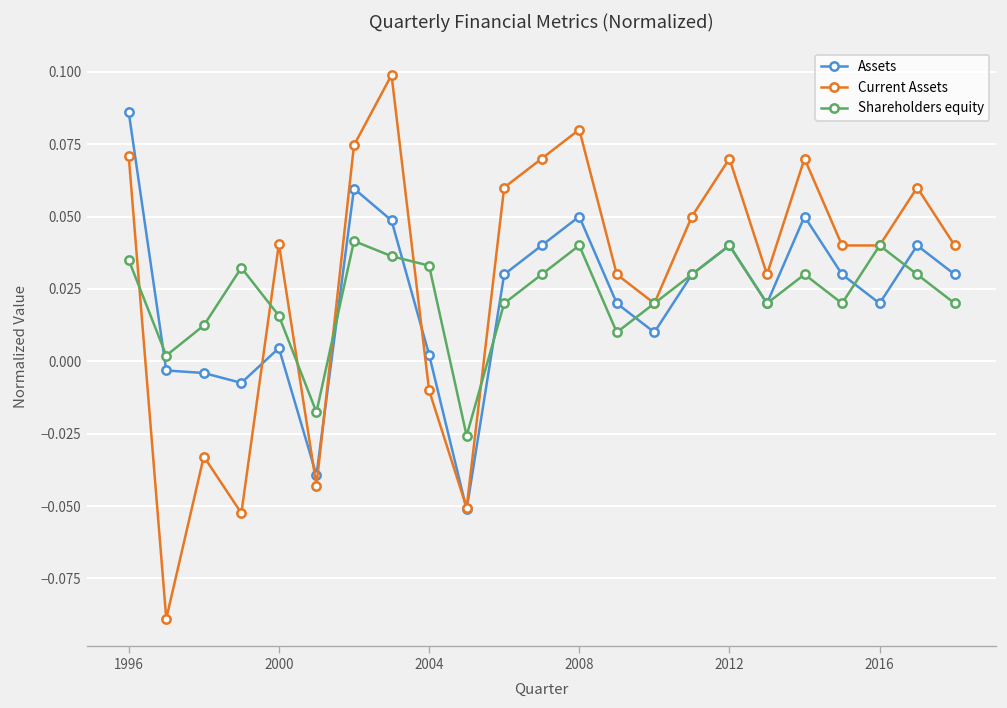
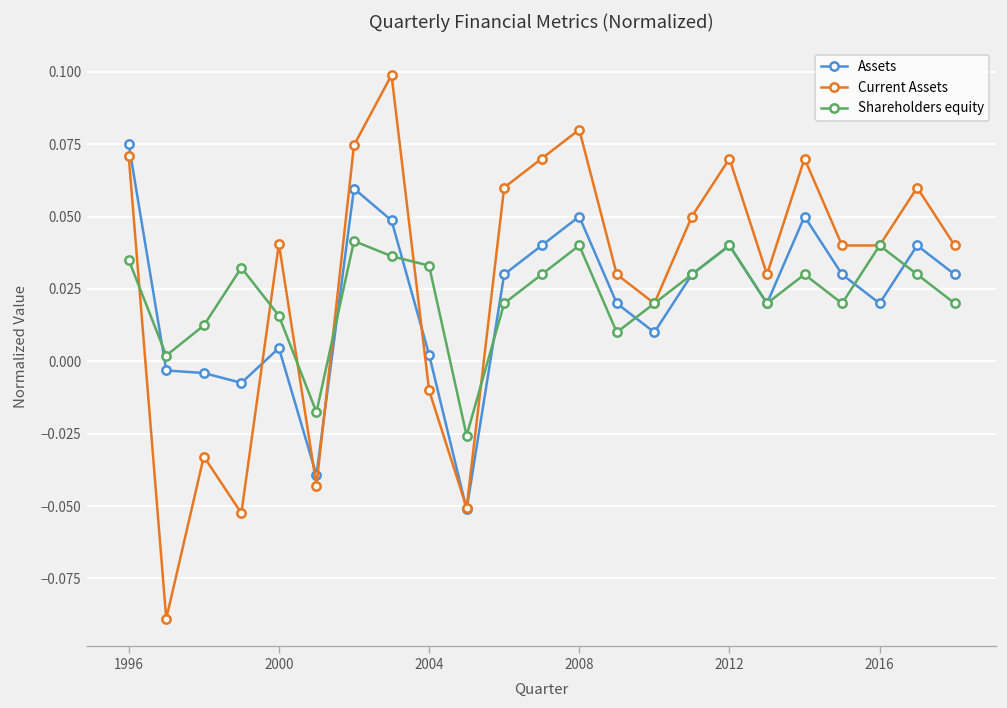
Assets, 1996: 0.086 -> 0.075
